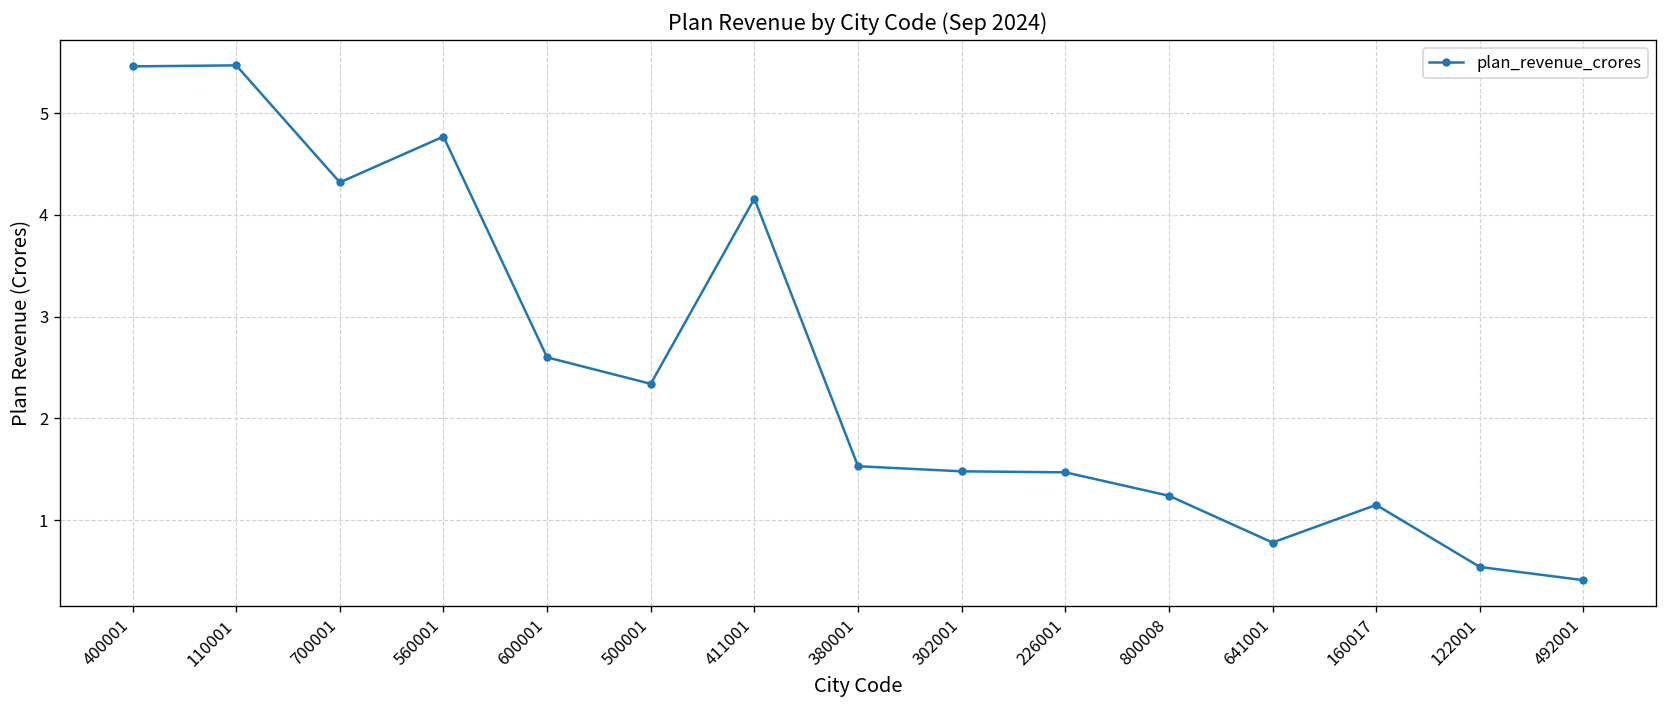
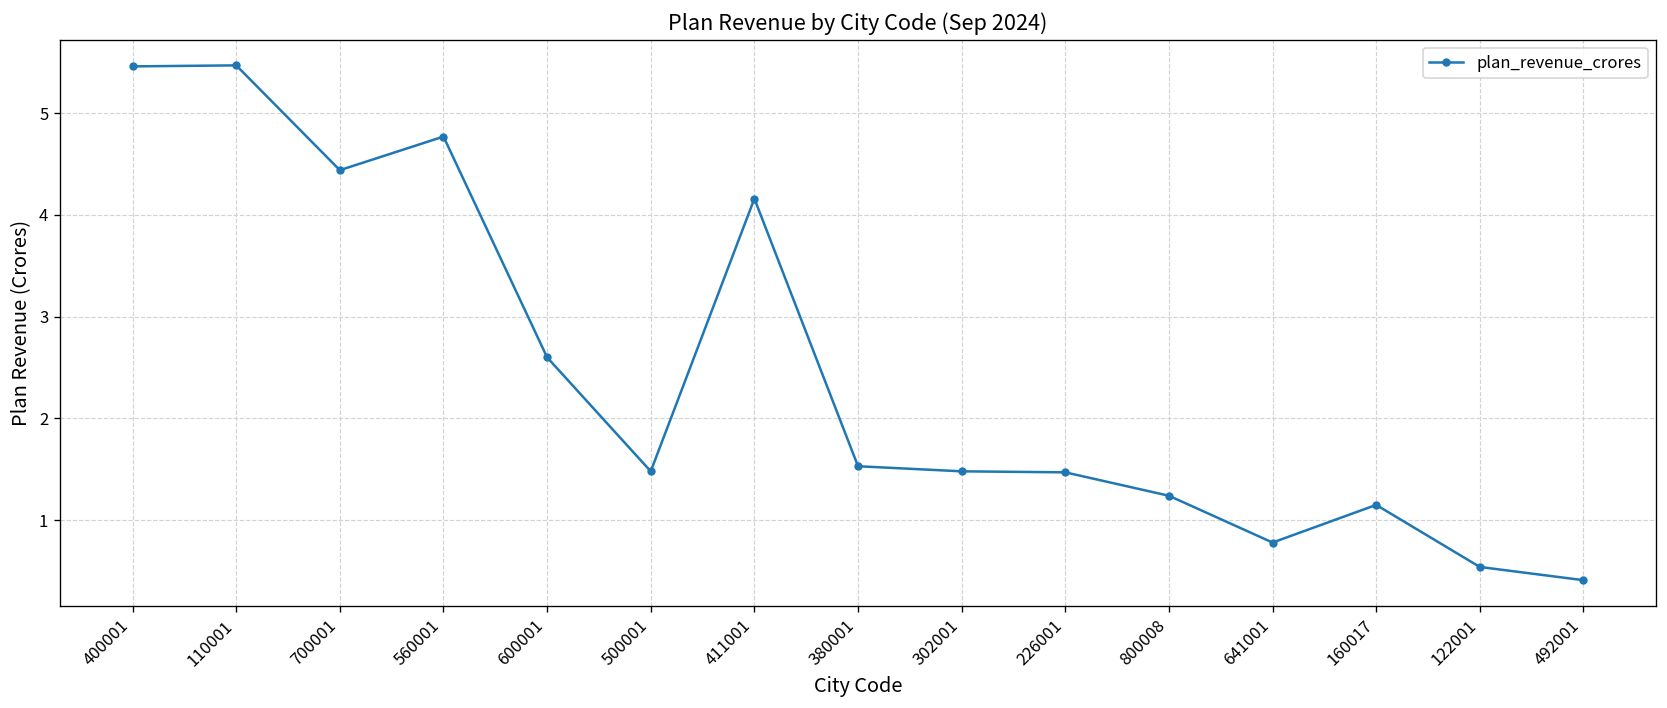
700001: 4.3 -> 4.4
500001: 2.3 -> 1.5
